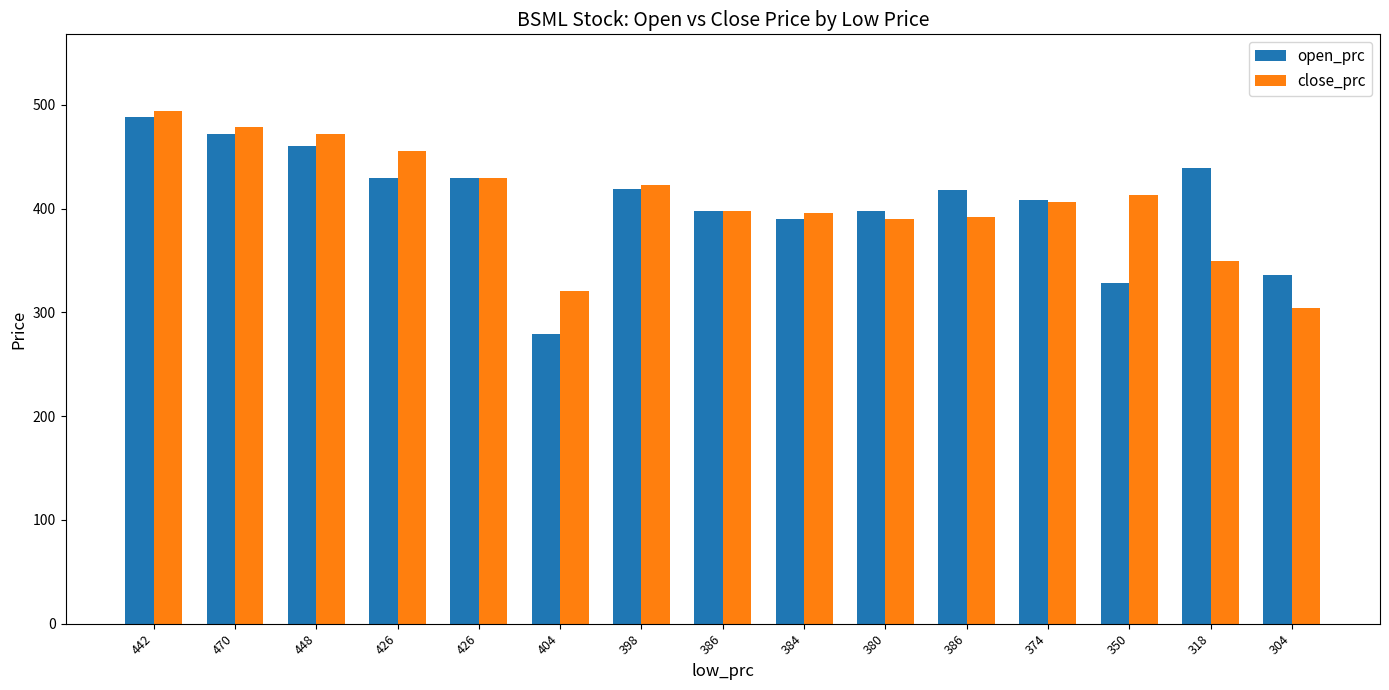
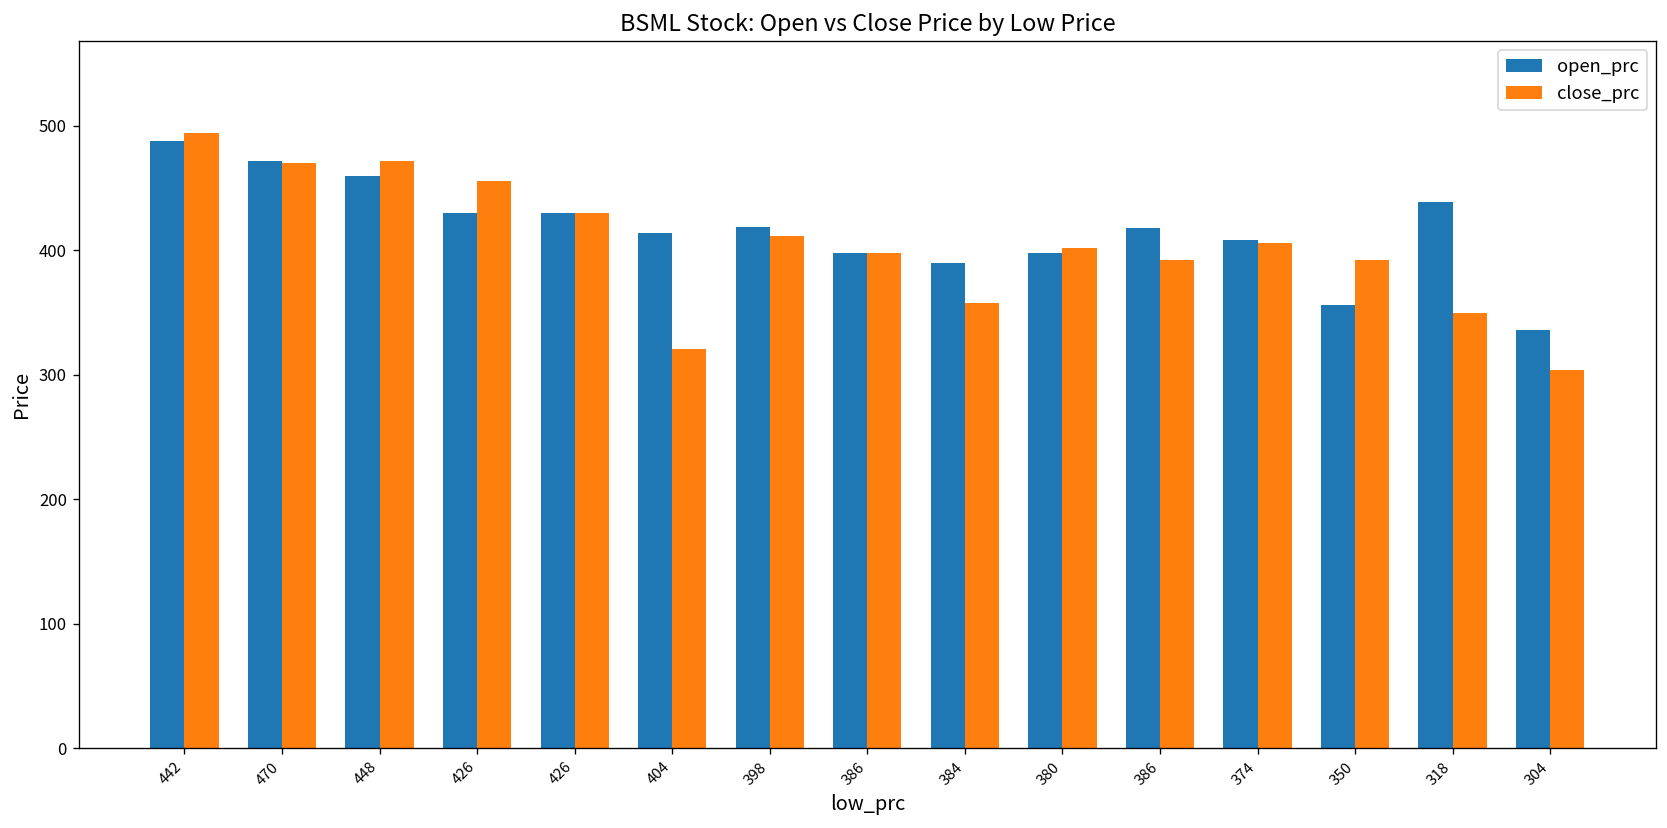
close_prc, 470: 479 -> 470
open_prc, 404: 279 -> 414
close_prc, 398: 423 -> 412
close_prc, 384: 396 -> 358
close_prc, 380: 390 -> 402
open_prc, 350: 329 -> 356
close_prc, 350: 413 -> 392
